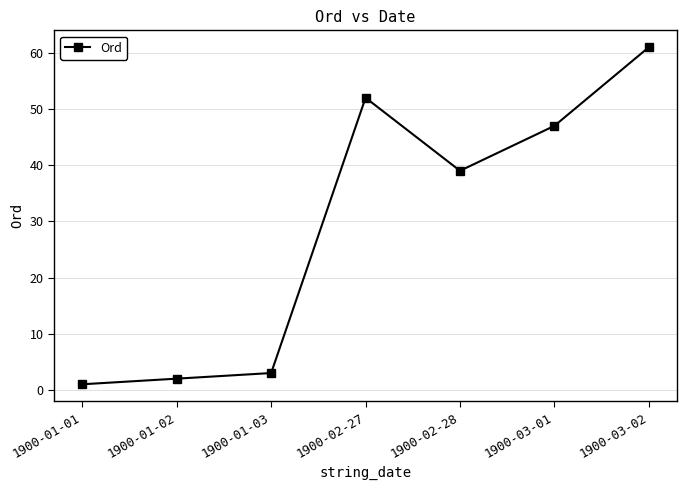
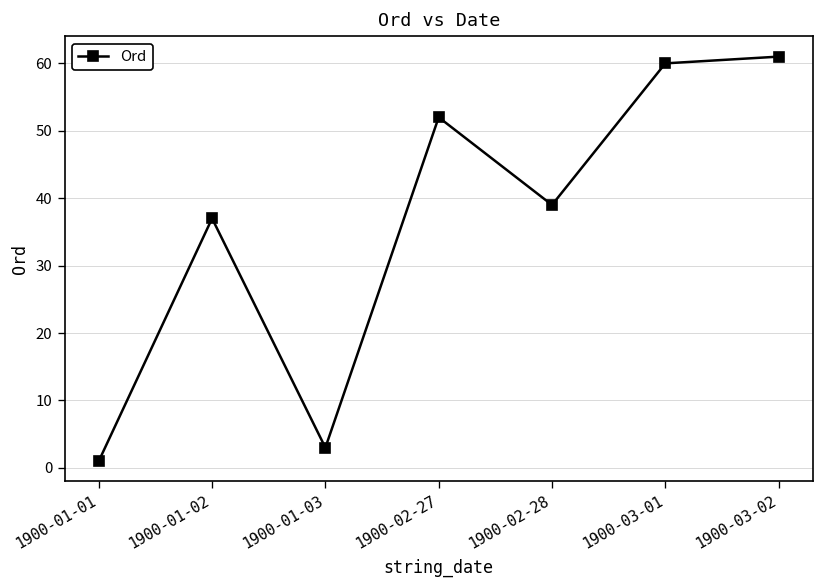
1900-01-02: 2 -> 37
1900-03-01: 47 -> 60
